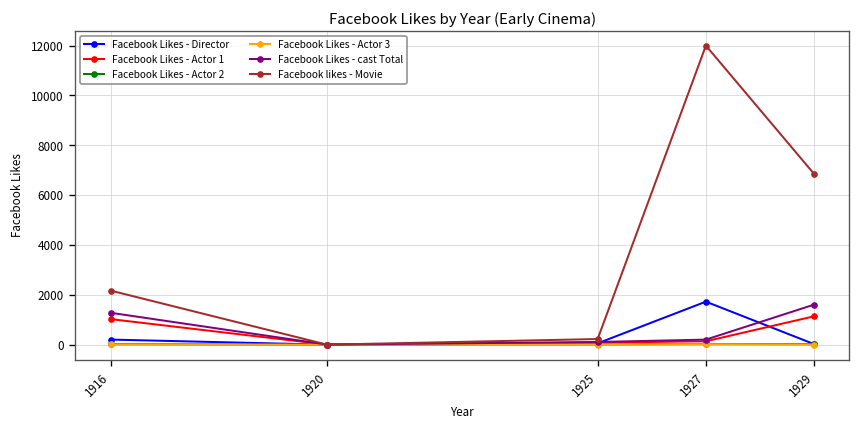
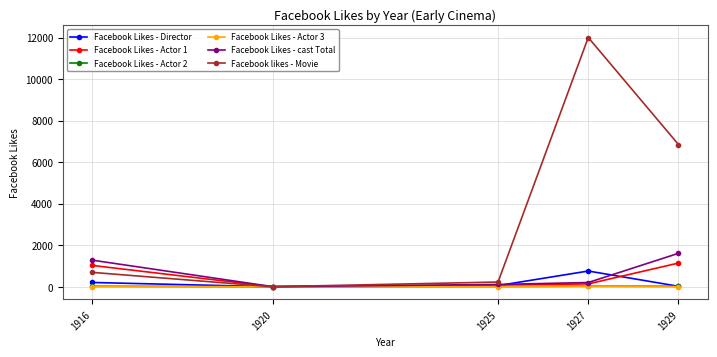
Facebook likes - Movie, 1916: 2200 -> 700
Facebook Likes - Director, 1927: 1700 -> 800
